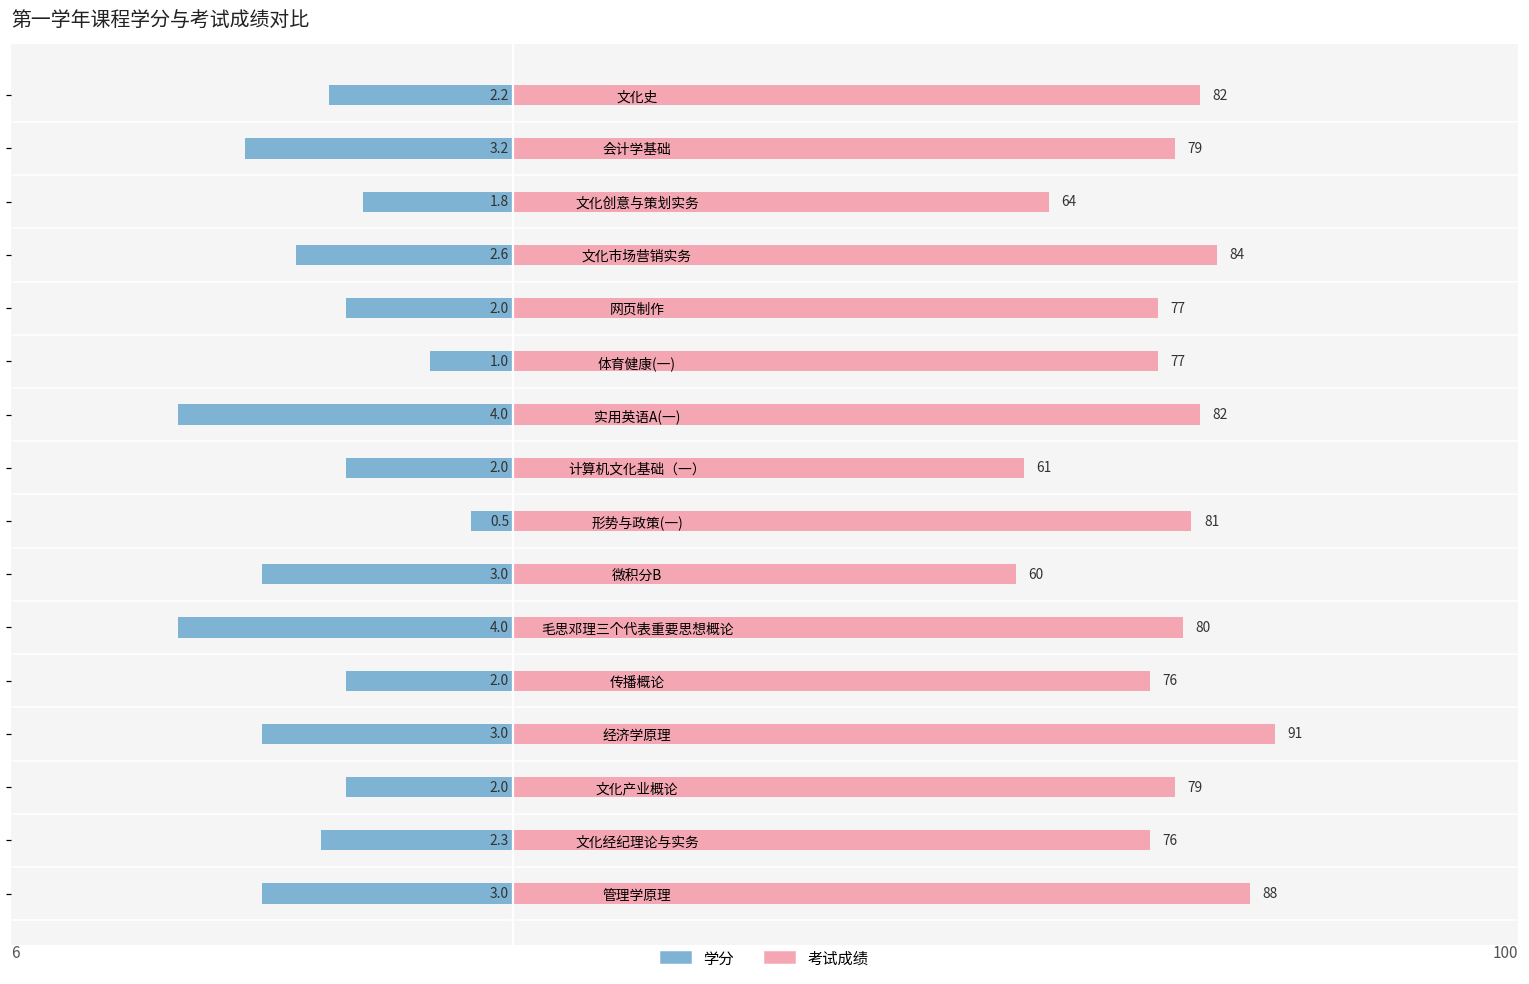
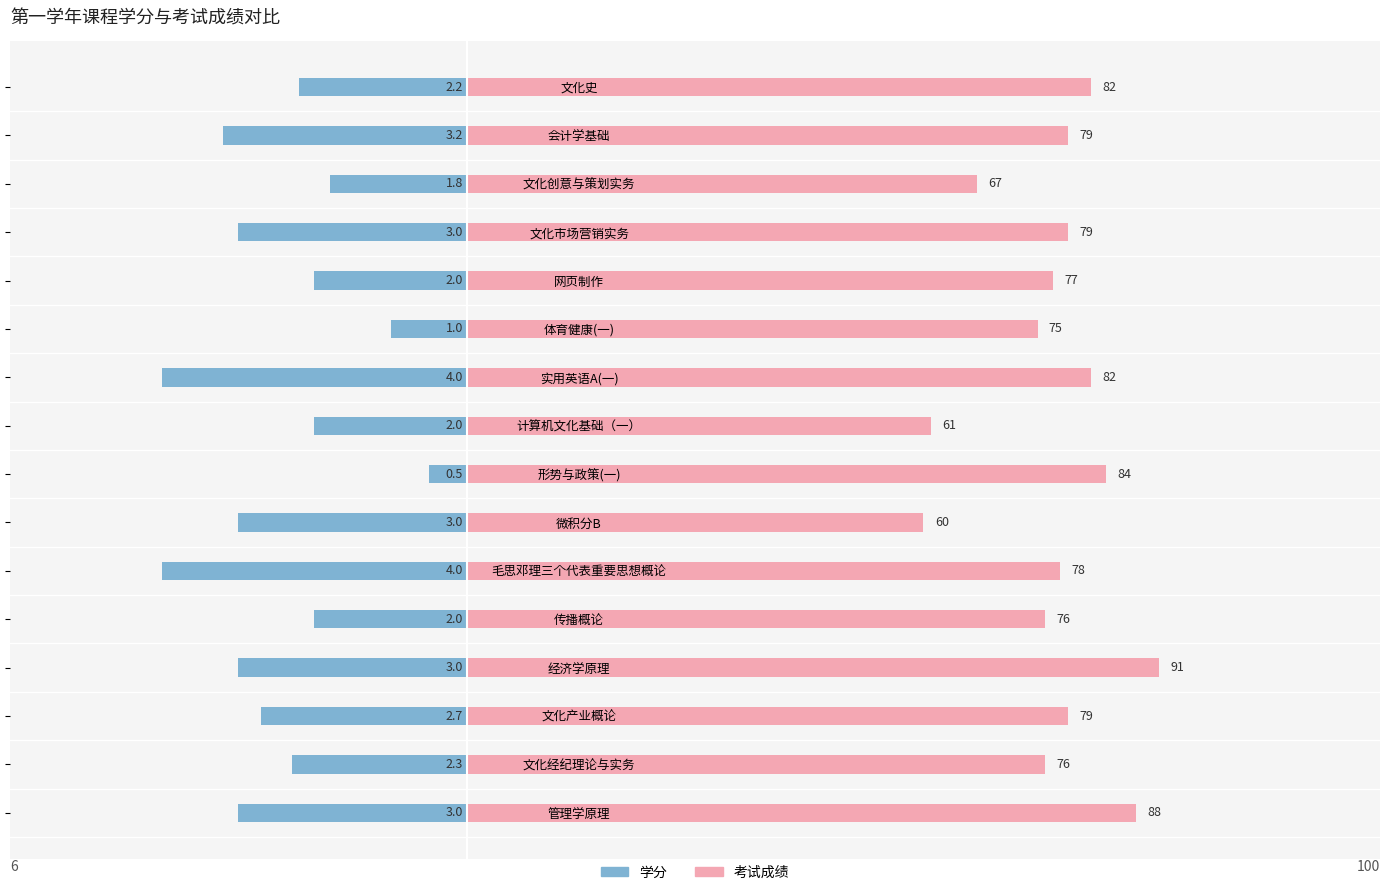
考试成绩, 文化创意与策划实务: 64 -> 67
学分, 文化市场营销实务: 2.6 -> 3.0
考试成绩, 文化市场营销实务: 84 -> 79
考试成绩, 体育健康(一): 77 -> 75
考试成绩, 形势与政策(一): 81 -> 84
考试成绩, 毛思邓理三个代表重要思想概论: 80 -> 78
学分, 文化产业概论: 2.0 -> 2.7
